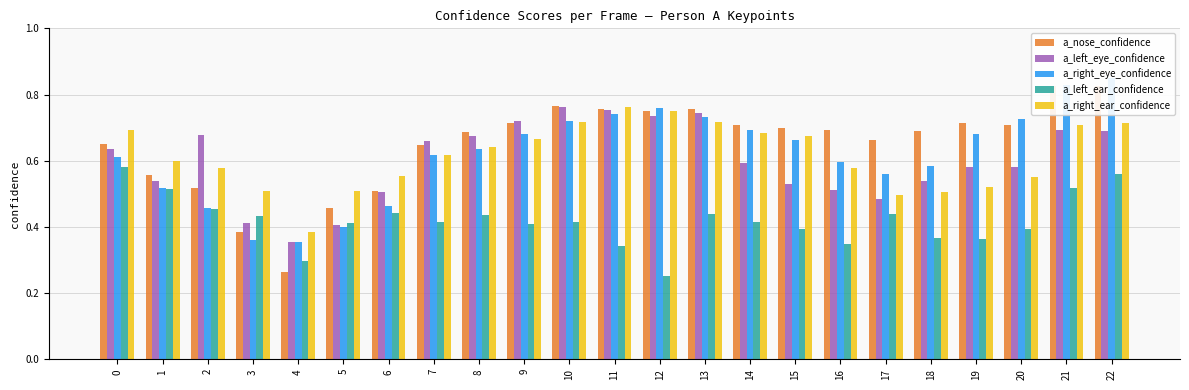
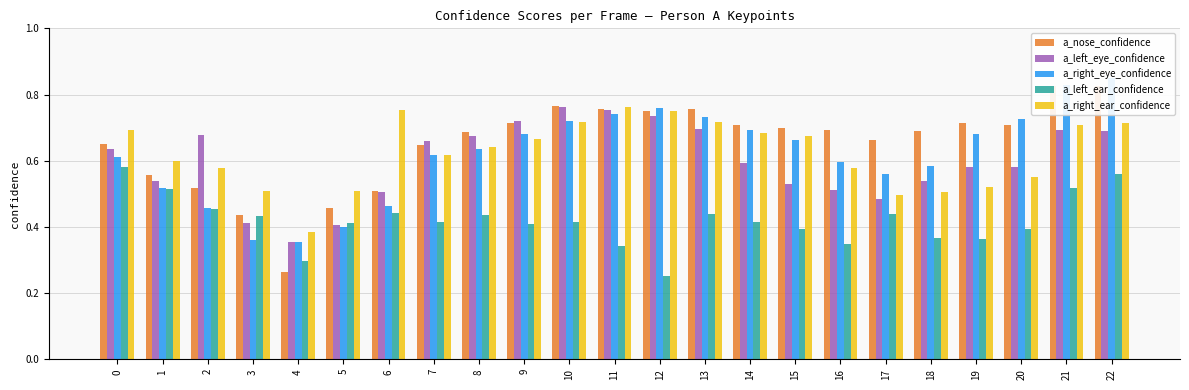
a_nose_confidence, 3: 0.38 -> 0.44
a_right_ear_confidence, 6: 0.55 -> 0.75
a_left_eye_confidence, 13: 0.74 -> 0.70
